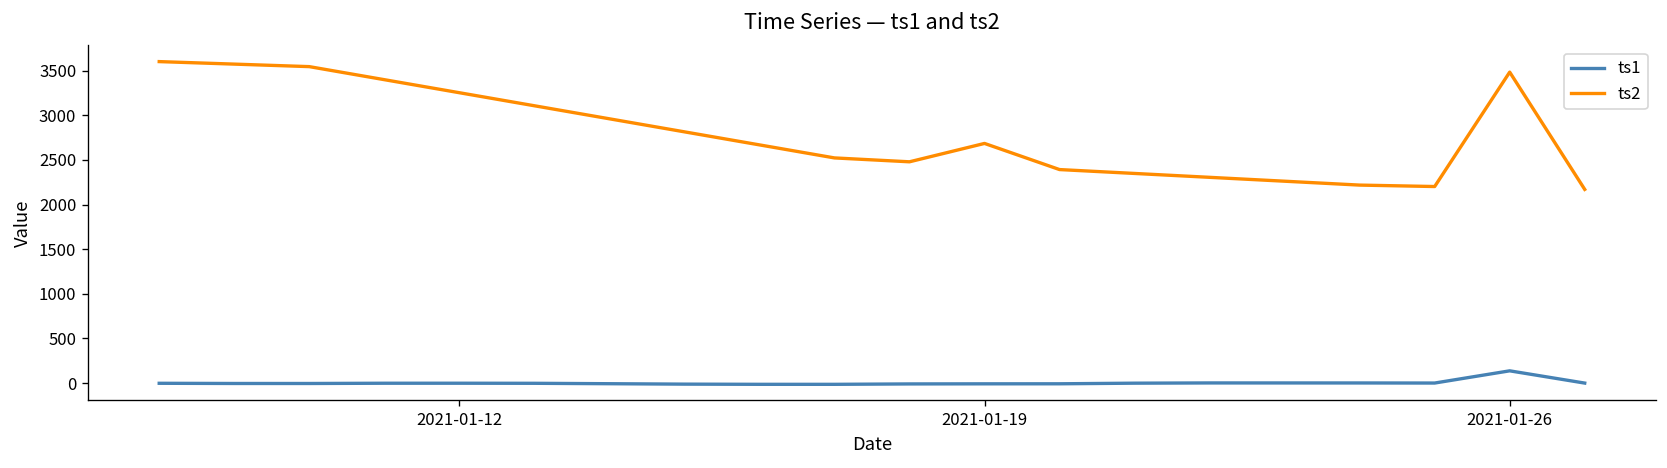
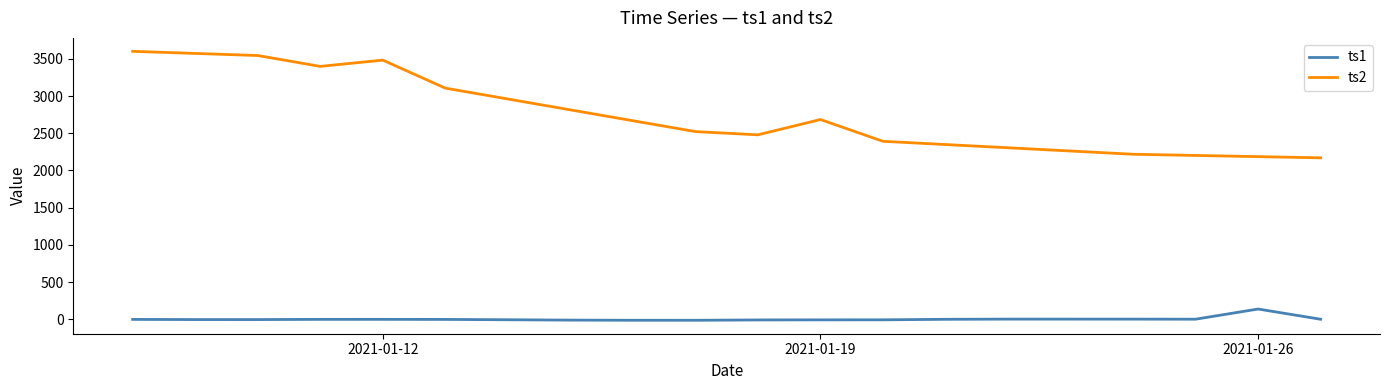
ts2, 2021-01-12: 3300 -> 3500
ts2, 2021-01-26: 3500 -> 2200
